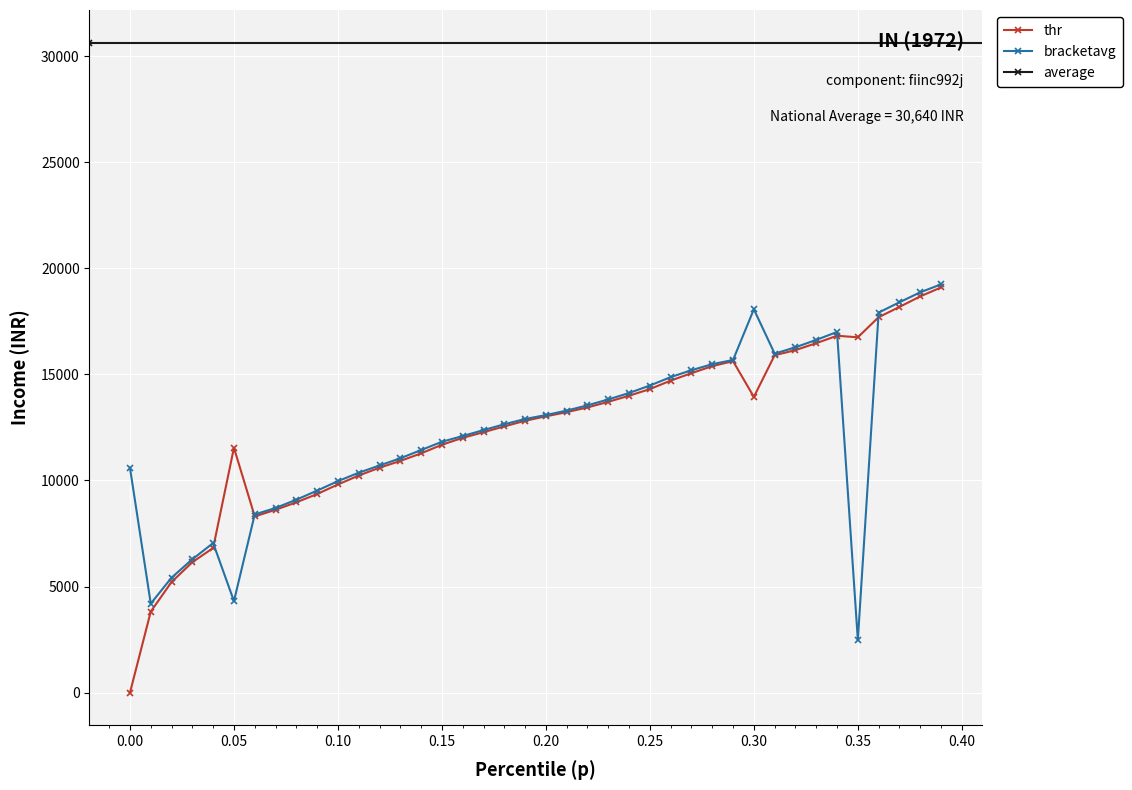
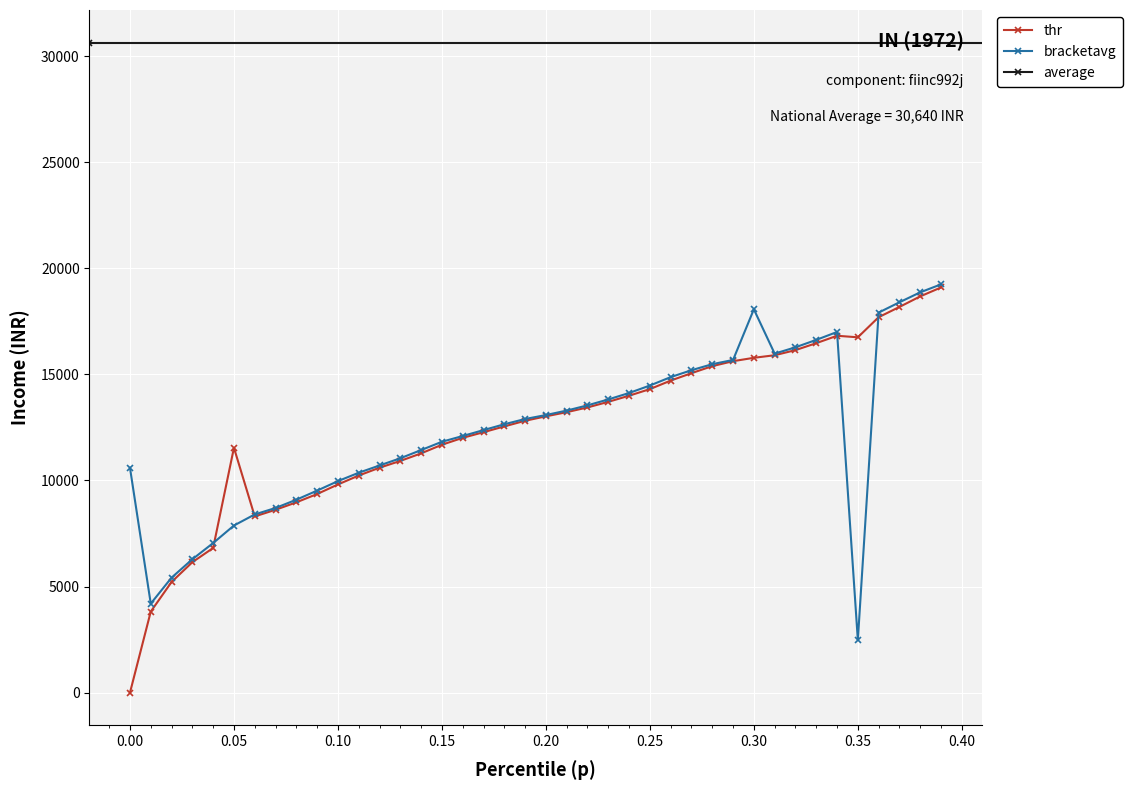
bracketavg, 0.05: 4300 -> 7900
thr, 0.30: 13900 -> 15800
